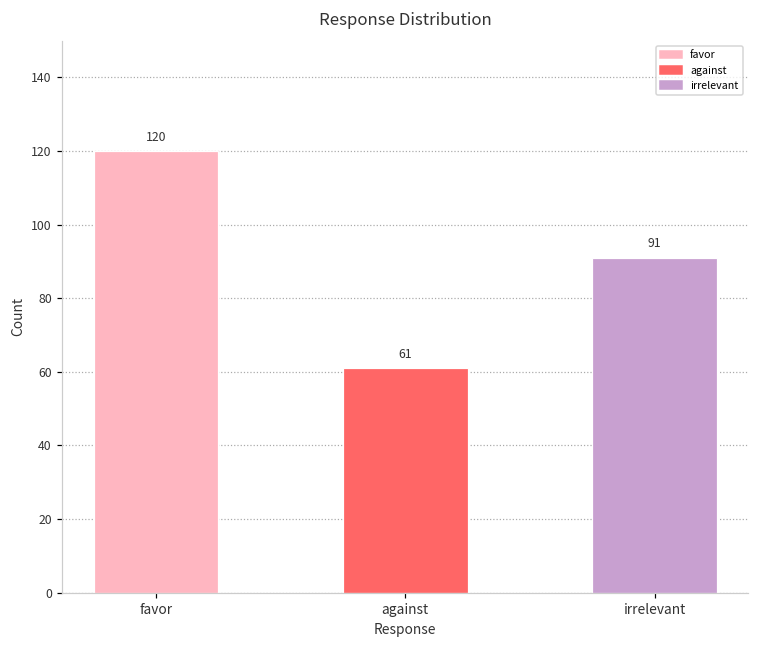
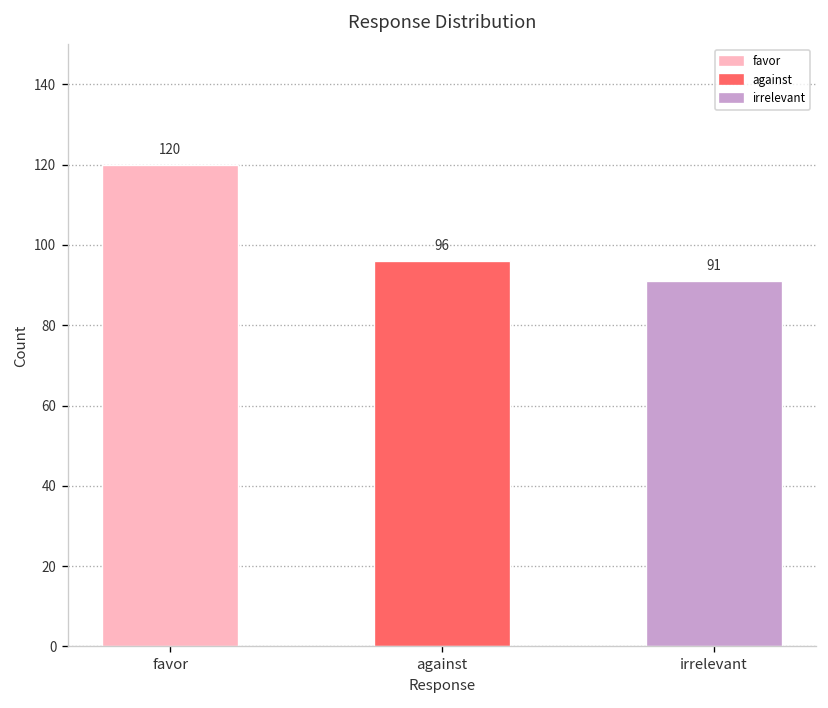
against: 61 -> 96
